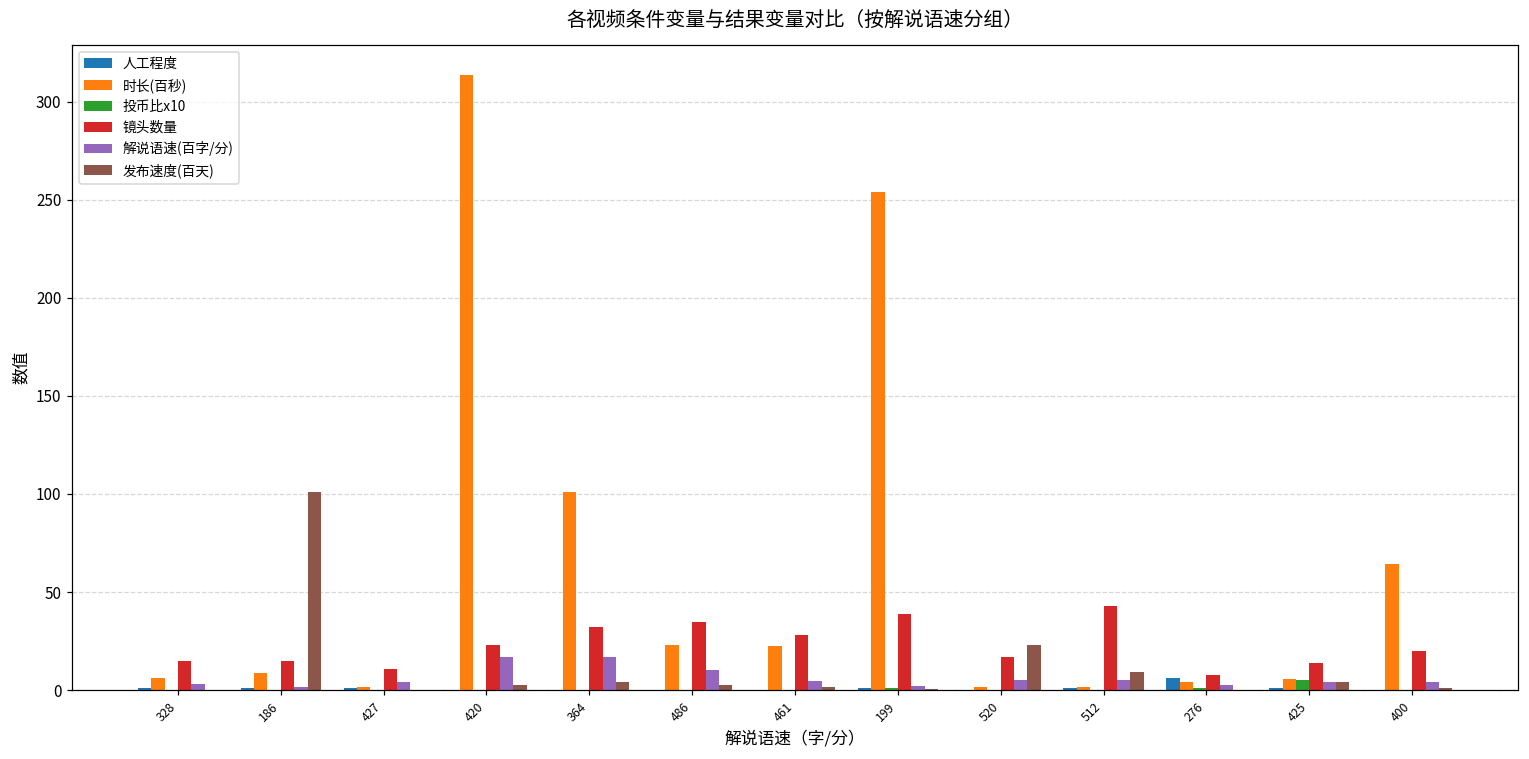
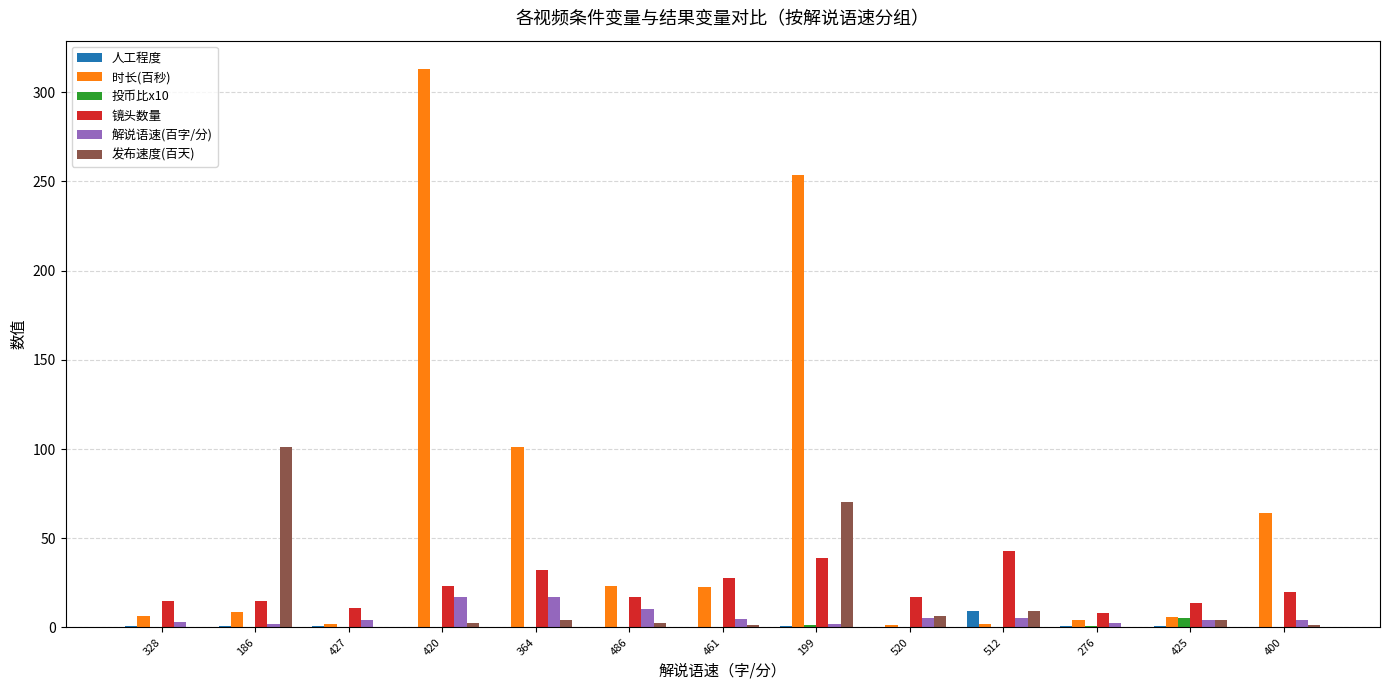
镜头数量, 486: 35 -> 17
发布速度(百天), 199: 1 -> 70
发布速度(百天), 520: 23 -> 6
人工程度, 512: 1 -> 9
人工程度, 276: 6 -> 1
